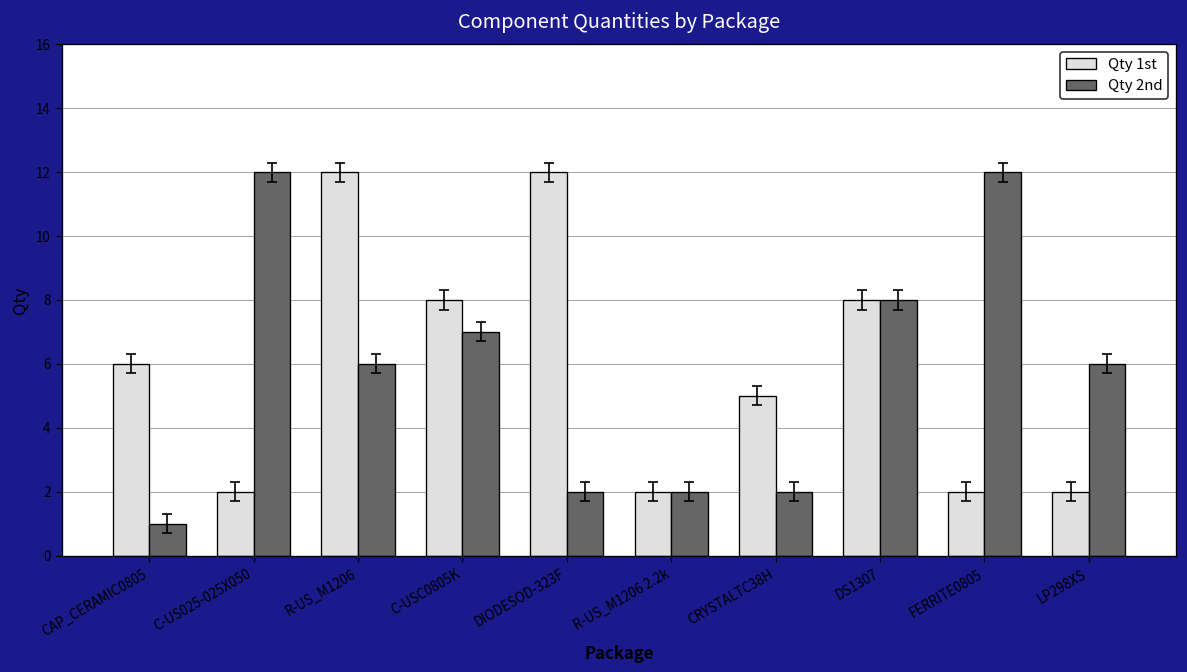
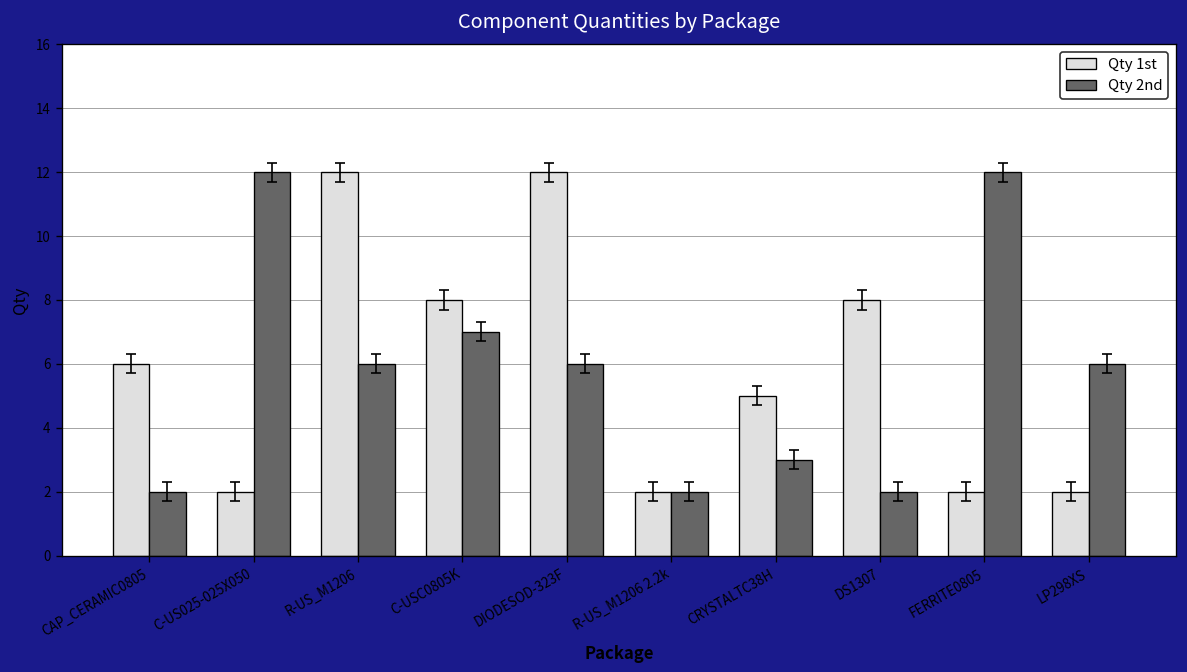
Qty 2nd, CAP_CERAMIC0805: 1 -> 2
Qty 2nd, DIODESOD-323F: 2 -> 6
Qty 2nd, CRYSTALTC38H: 2 -> 3
Qty 2nd, DS1307: 8 -> 2
